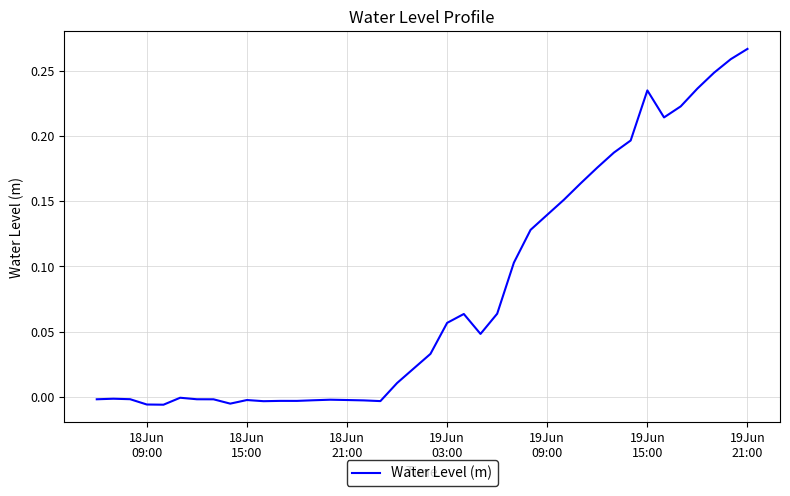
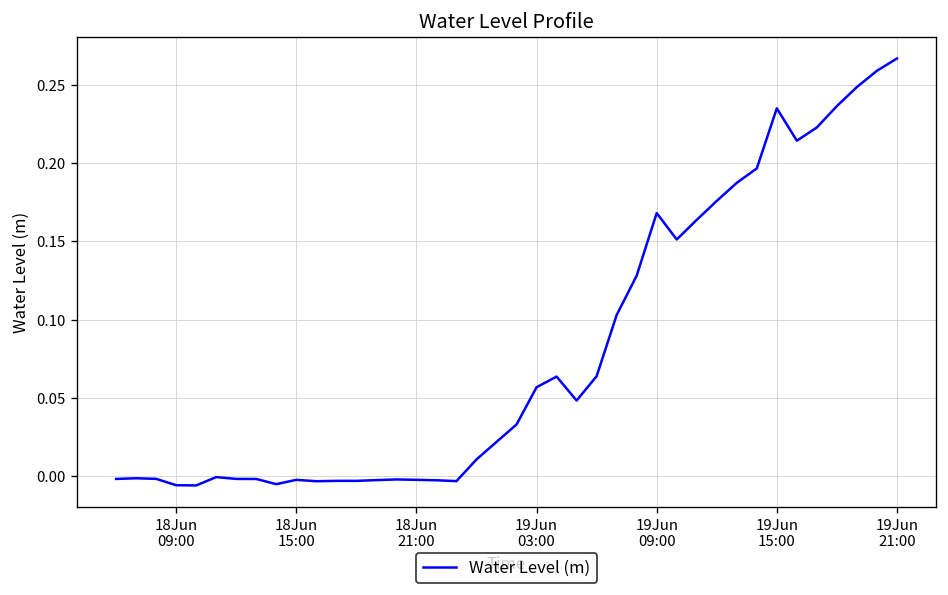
19Jun 09:00: 0.140 -> 0.168
